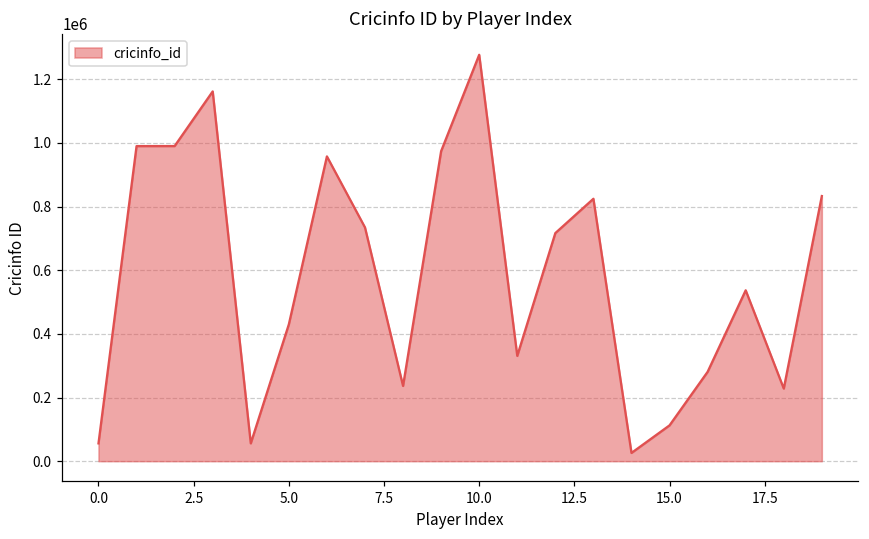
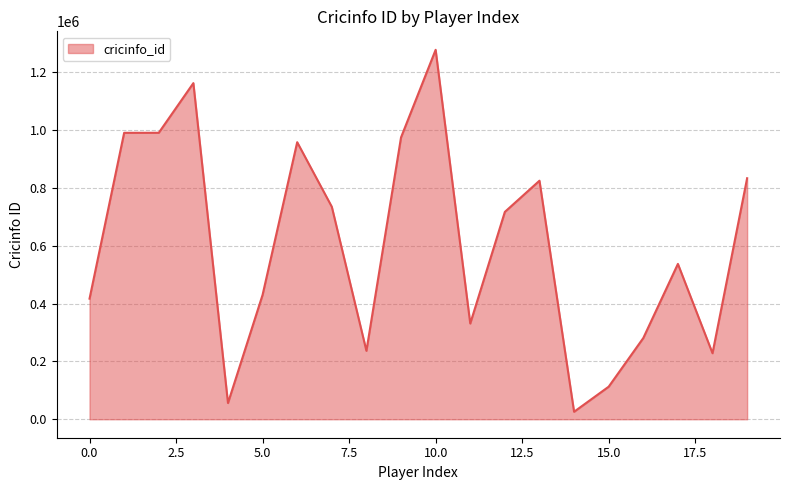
0.0: 60000 -> 420000
